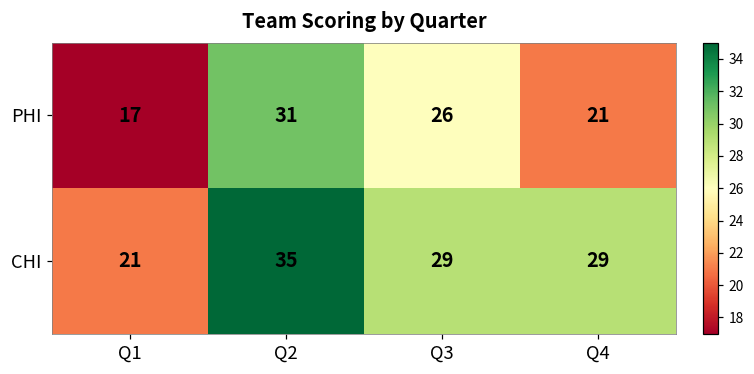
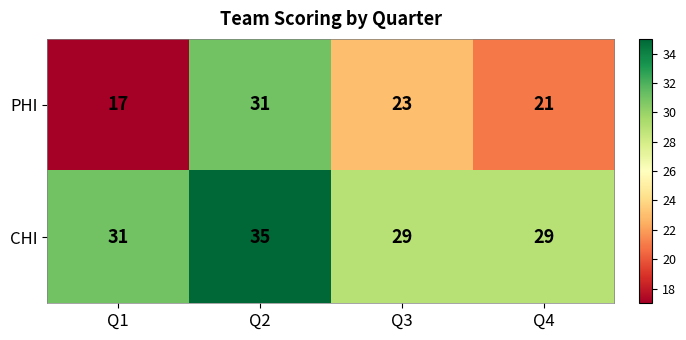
PHI, Q3: 26 -> 23
CHI, Q1: 21 -> 31
